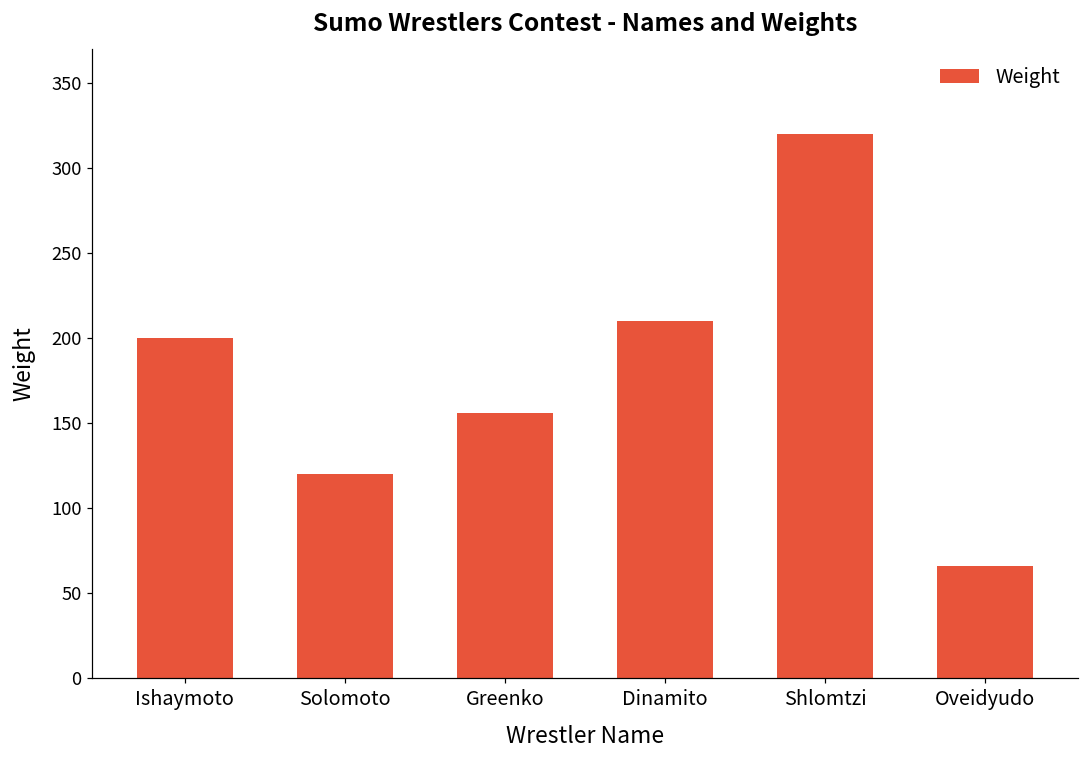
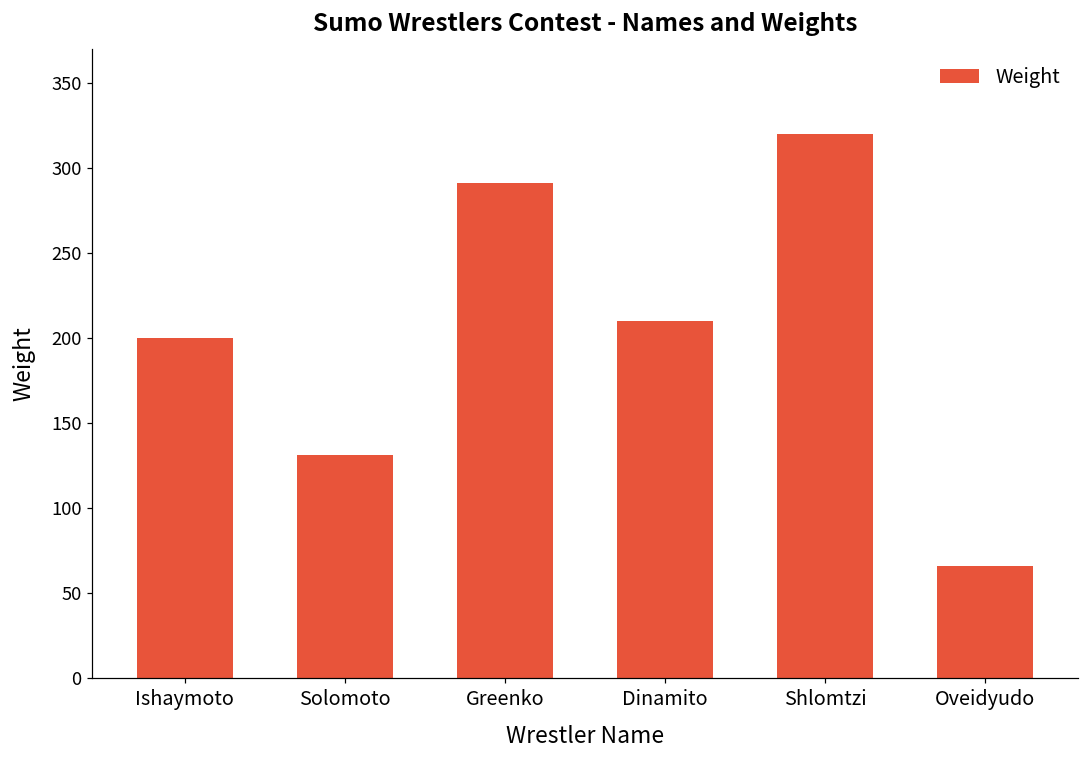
Solomoto: 120 -> 131
Greenko: 156 -> 291
